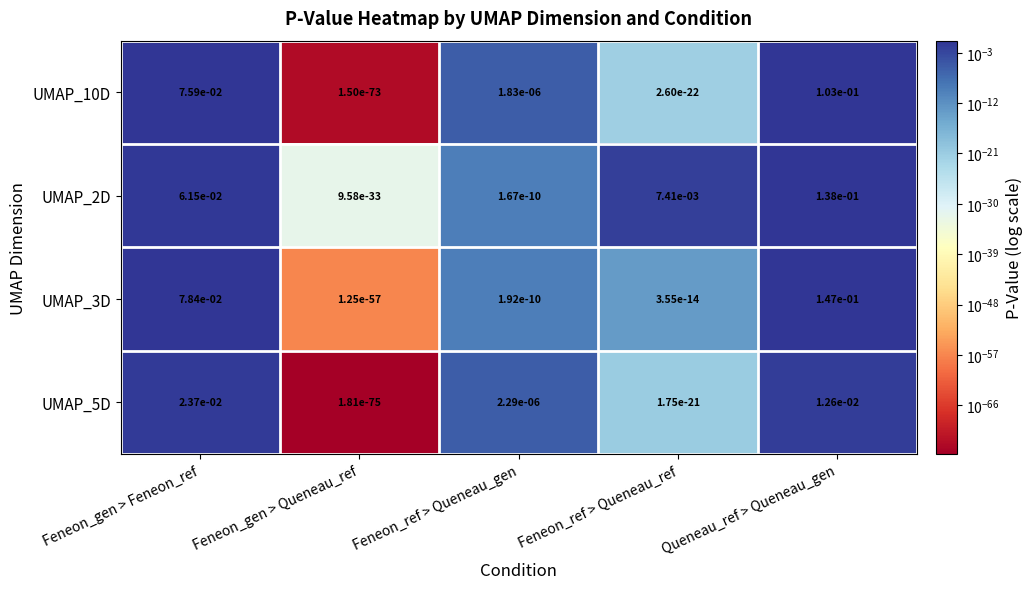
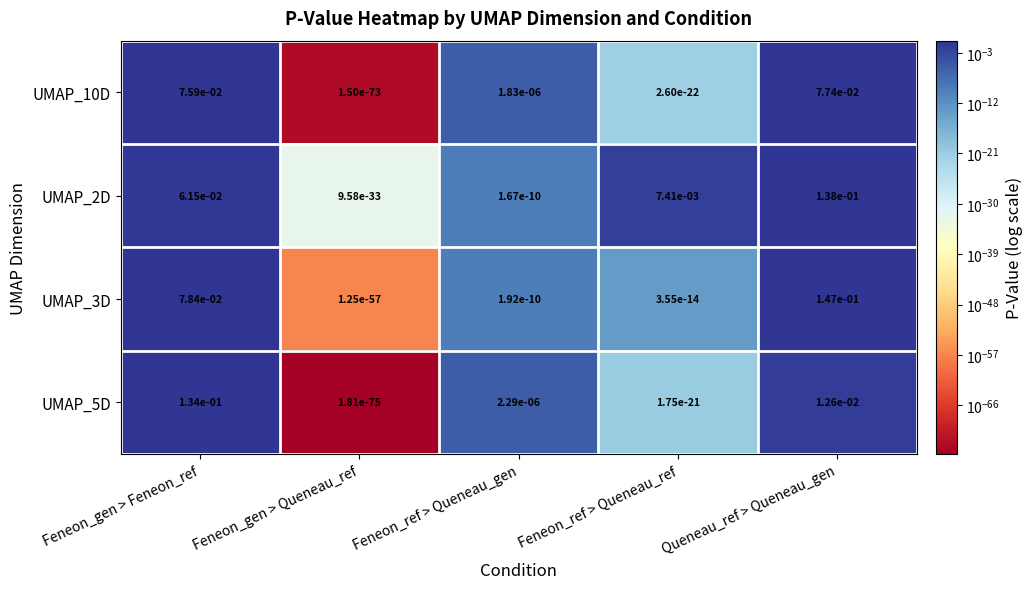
UMAP_10D, Queneau_ref > Queneau_gen: 1.03e-01 -> 7.74e-02
UMAP_5D, Feneon_gen > Feneon_ref: 2.37e-02 -> 1.34e-01
